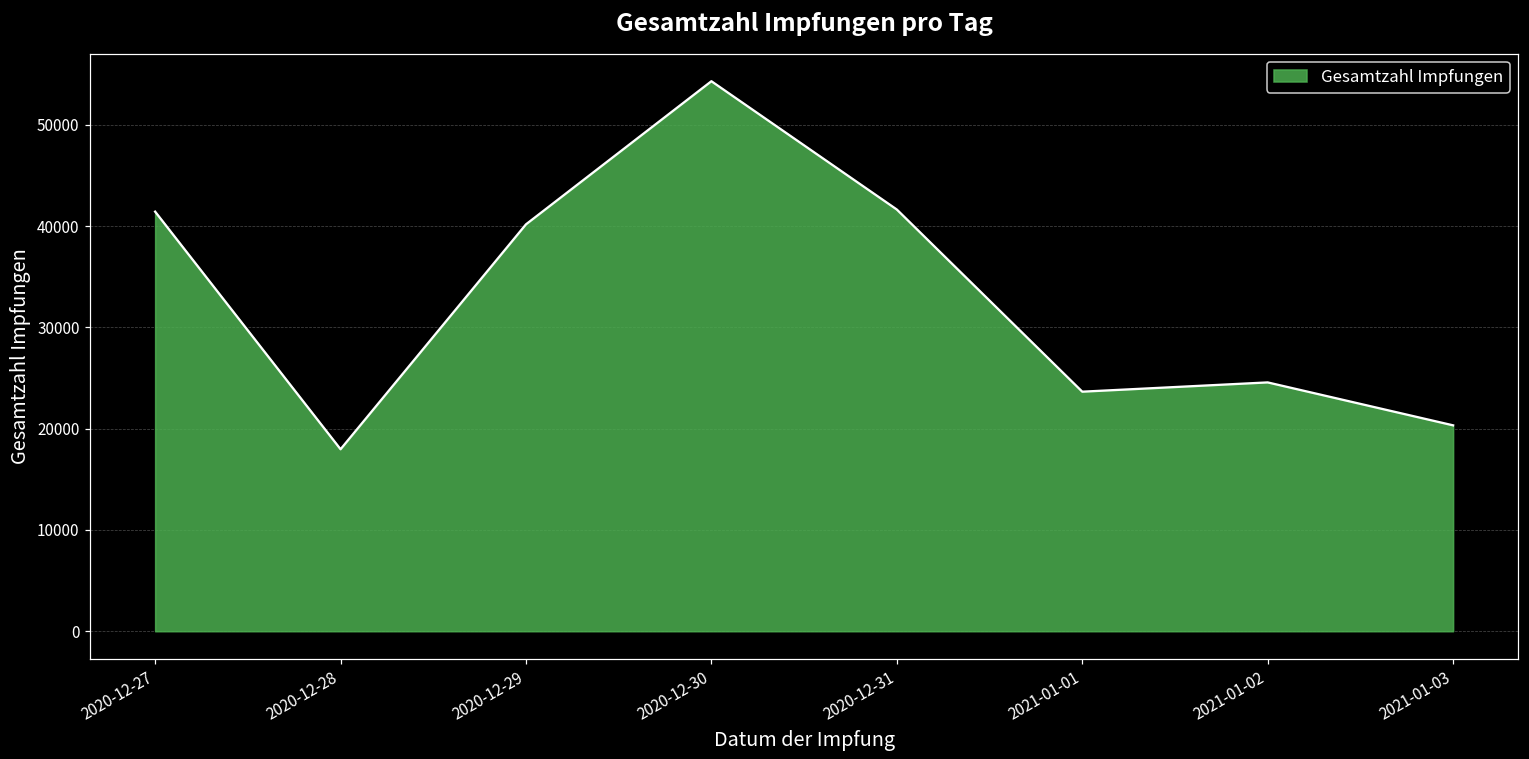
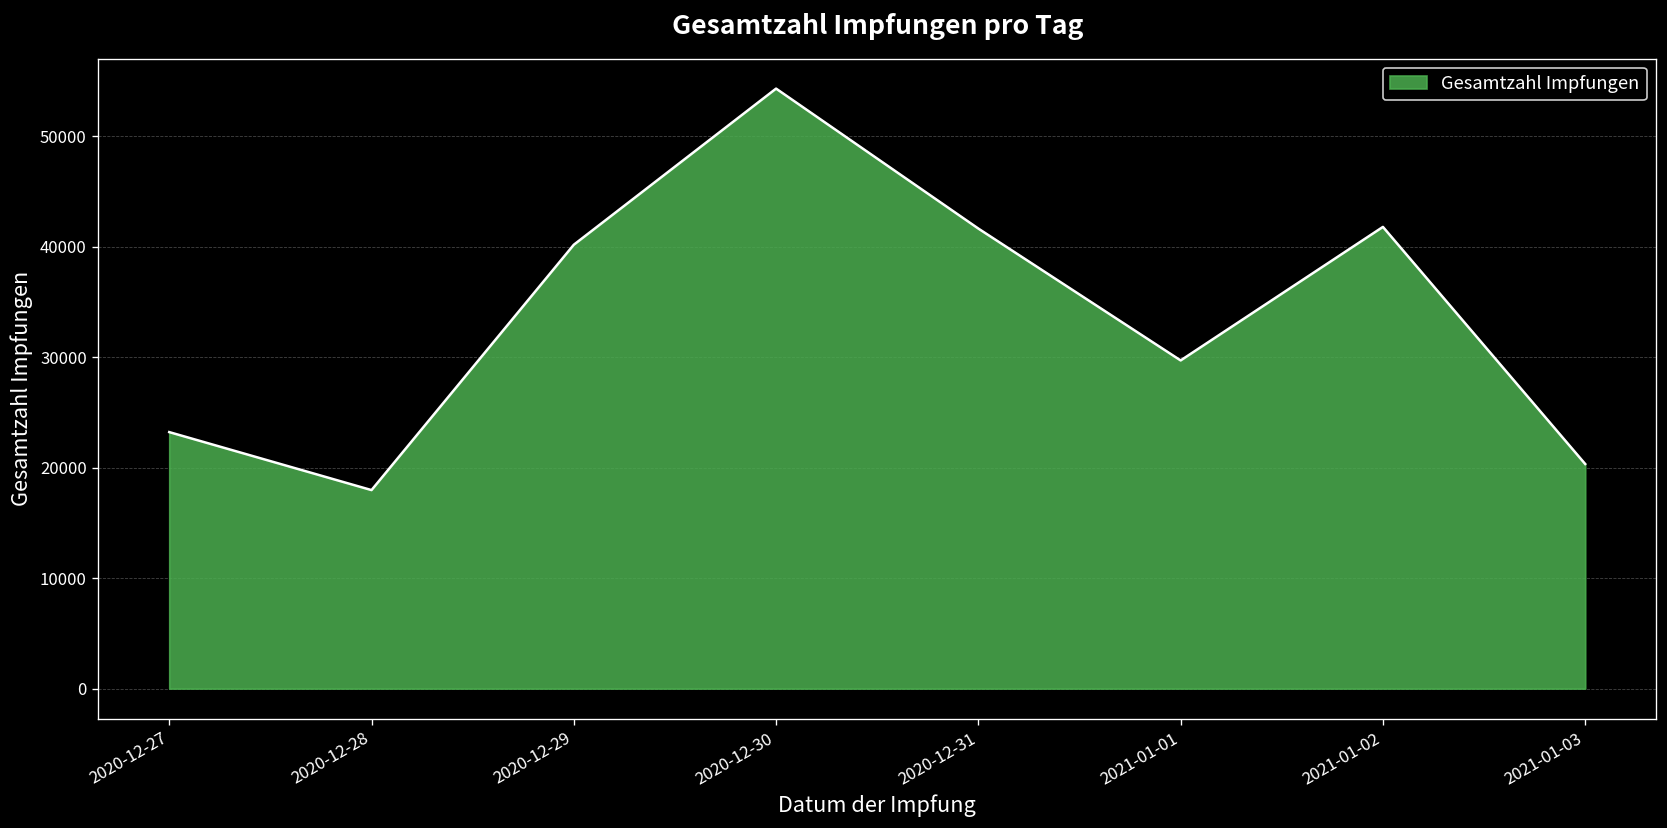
2020-12-27: 41000 -> 23000
2021-01-01: 24000 -> 30000
2021-01-02: 25000 -> 42000
